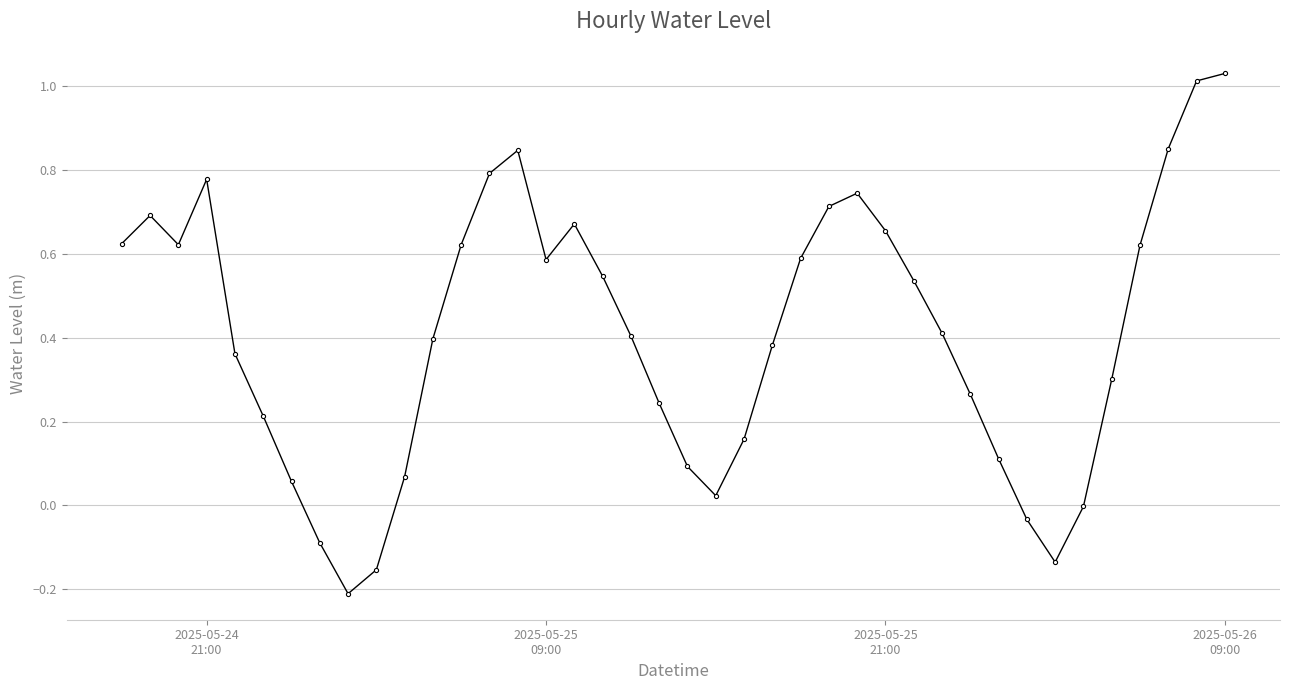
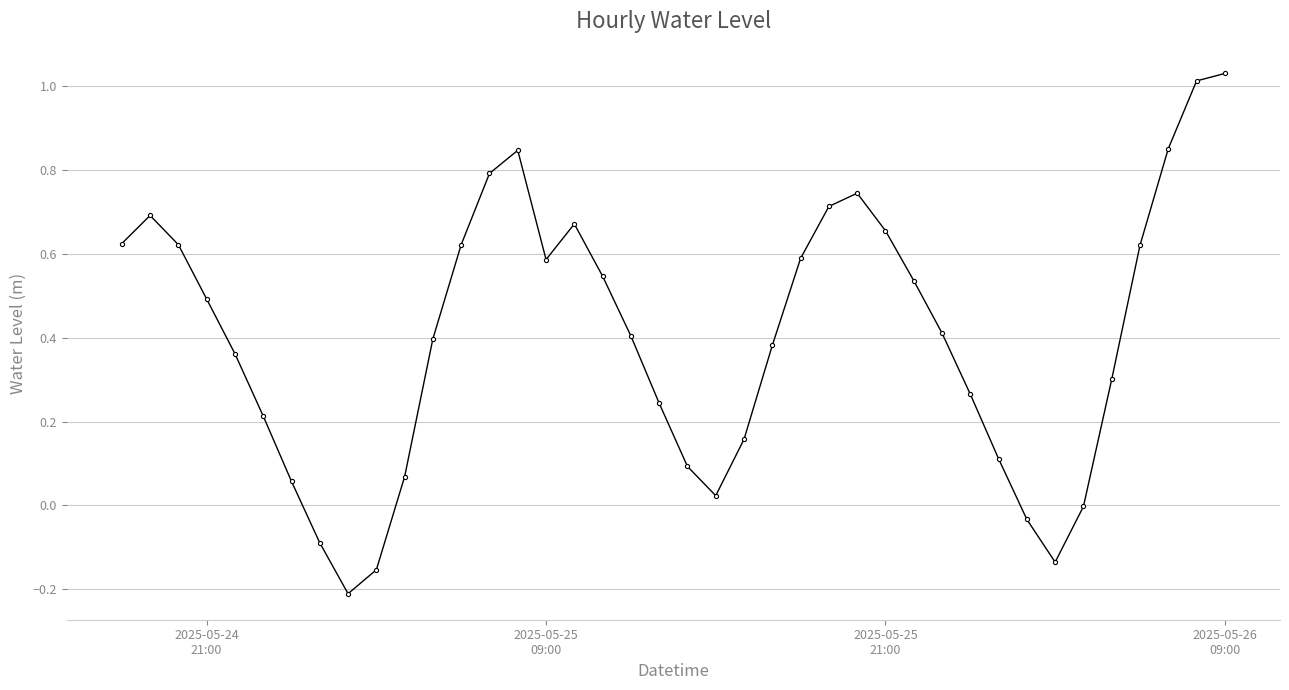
2025-05-24 21:00: 0.78 -> 0.49
